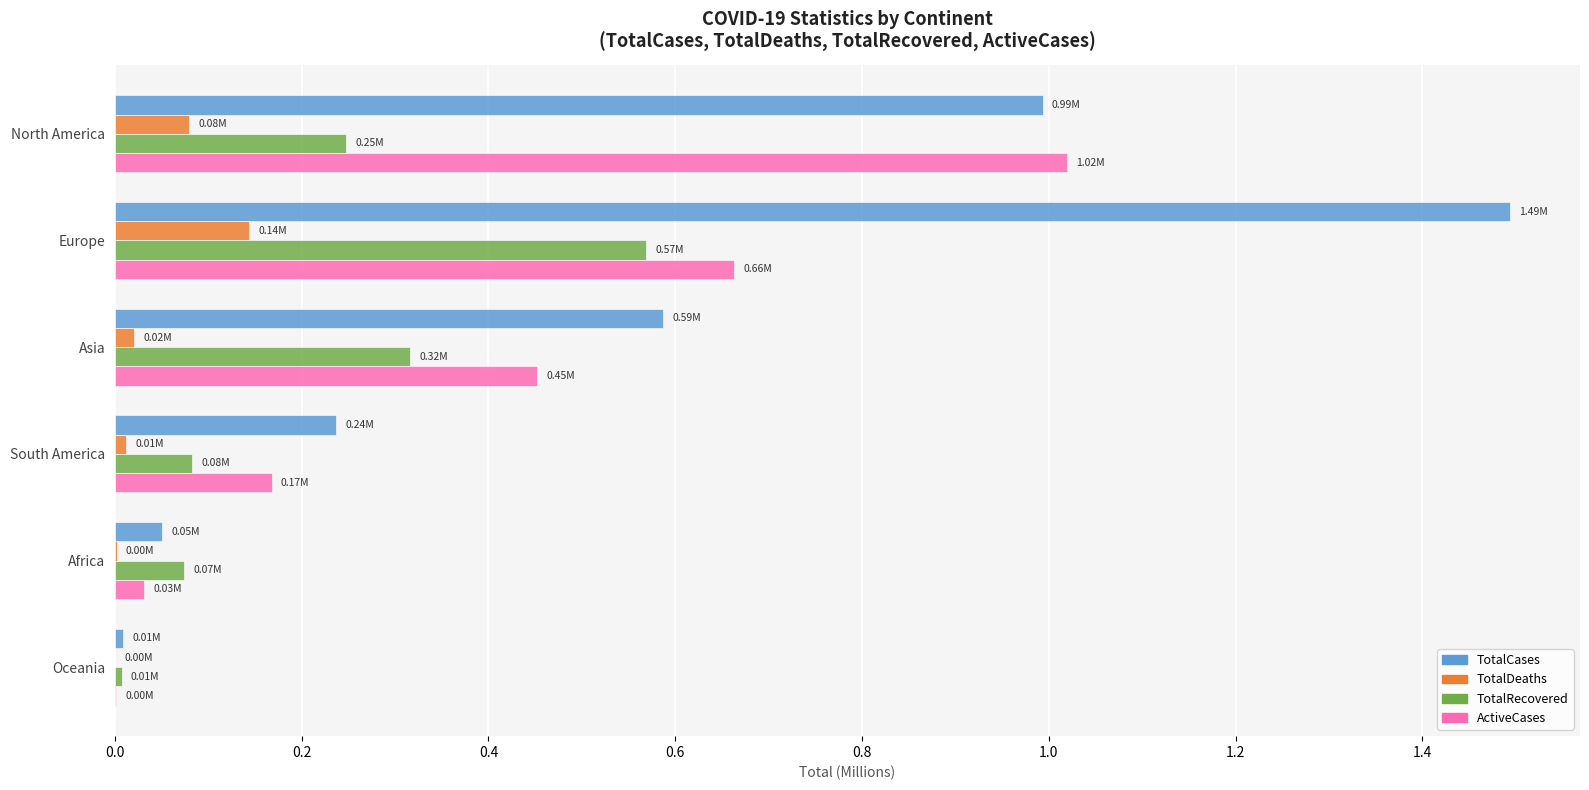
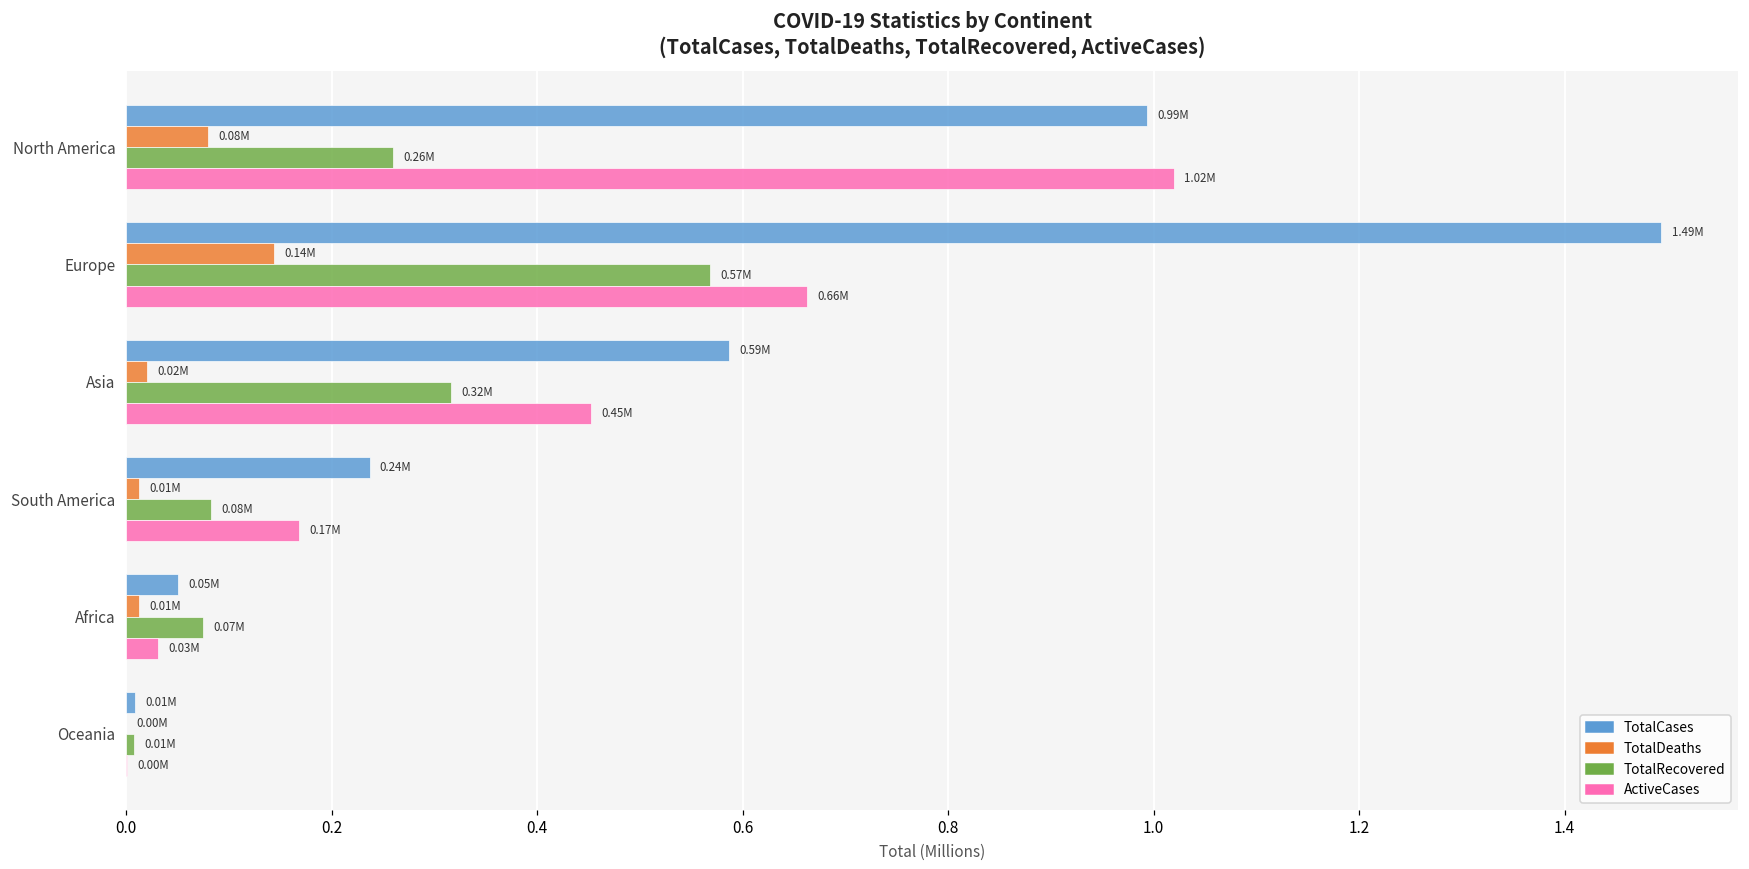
TotalRecovered, North America: 0.25M -> 0.26M
TotalDeaths, Africa: 0.00M -> 0.01M
